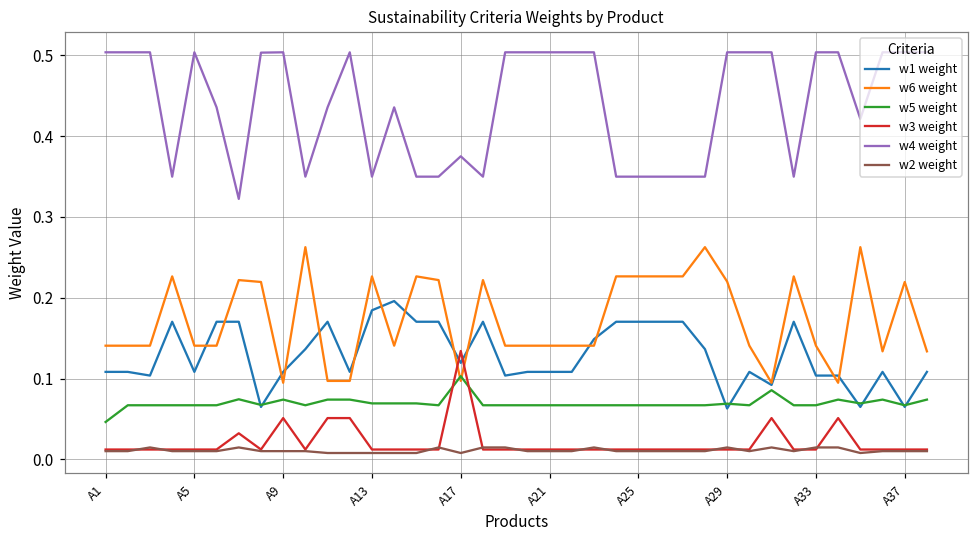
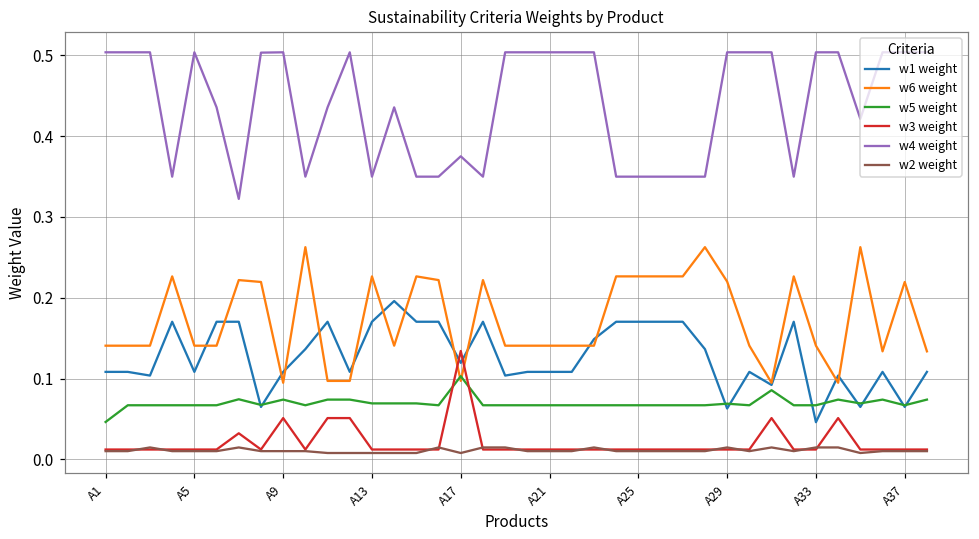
w1 weight, A13: 0.18 -> 0.17
w1 weight, A33: 0.10 -> 0.05
